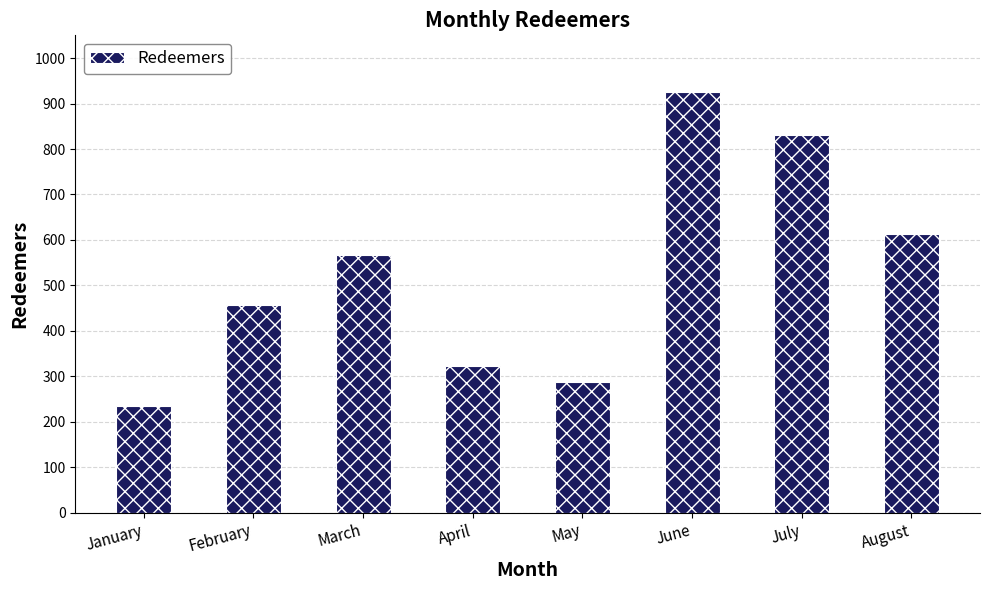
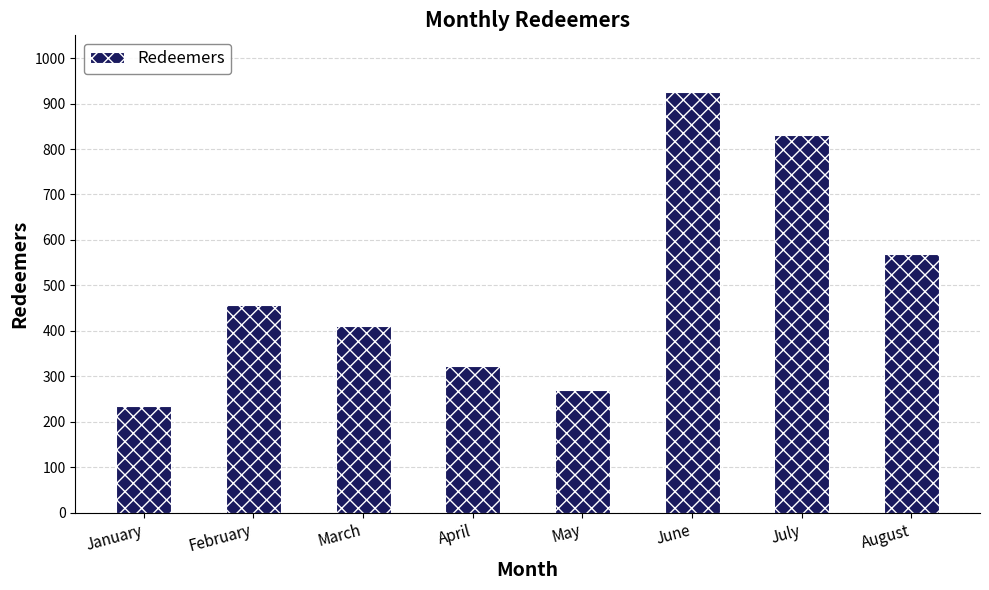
March: 570 -> 410
May: 290 -> 270
August: 610 -> 570
